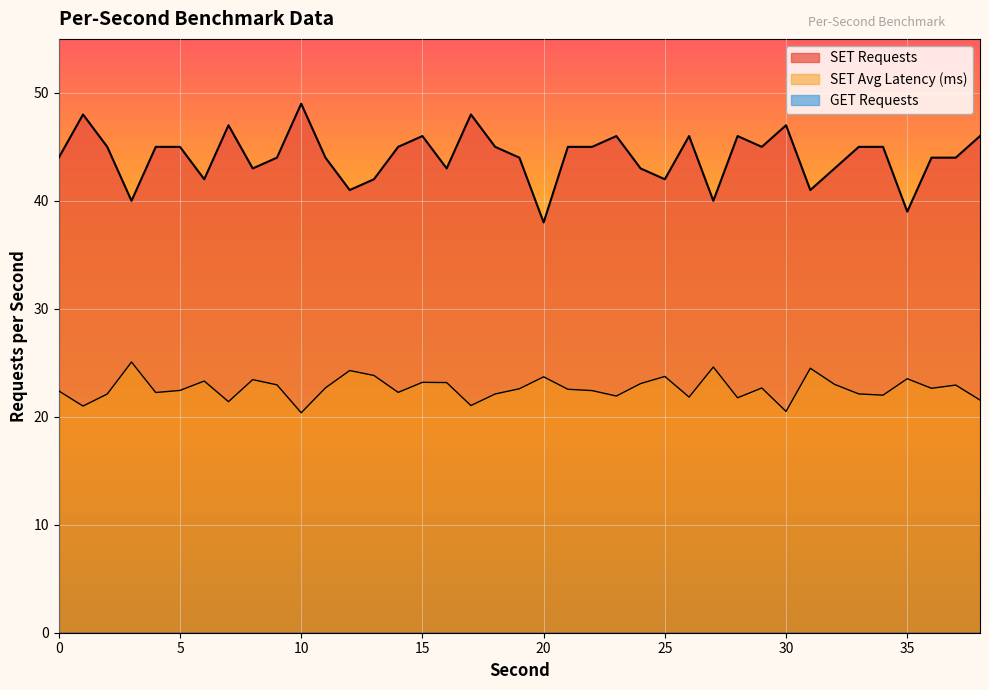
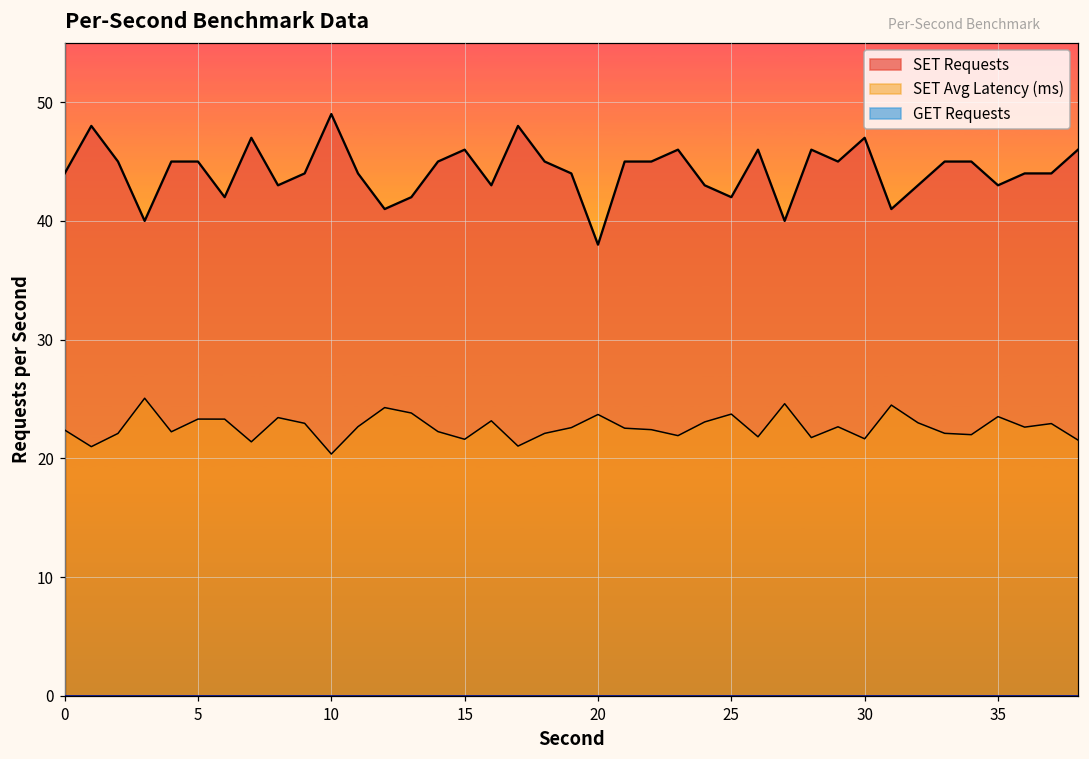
SET Avg Latency (ms), 5: 22.4 -> 23.3
SET Avg Latency (ms), 15: 23.2 -> 21.6
SET Avg Latency (ms), 30: 20.5 -> 21.7
SET Requests, 35: 39 -> 43
